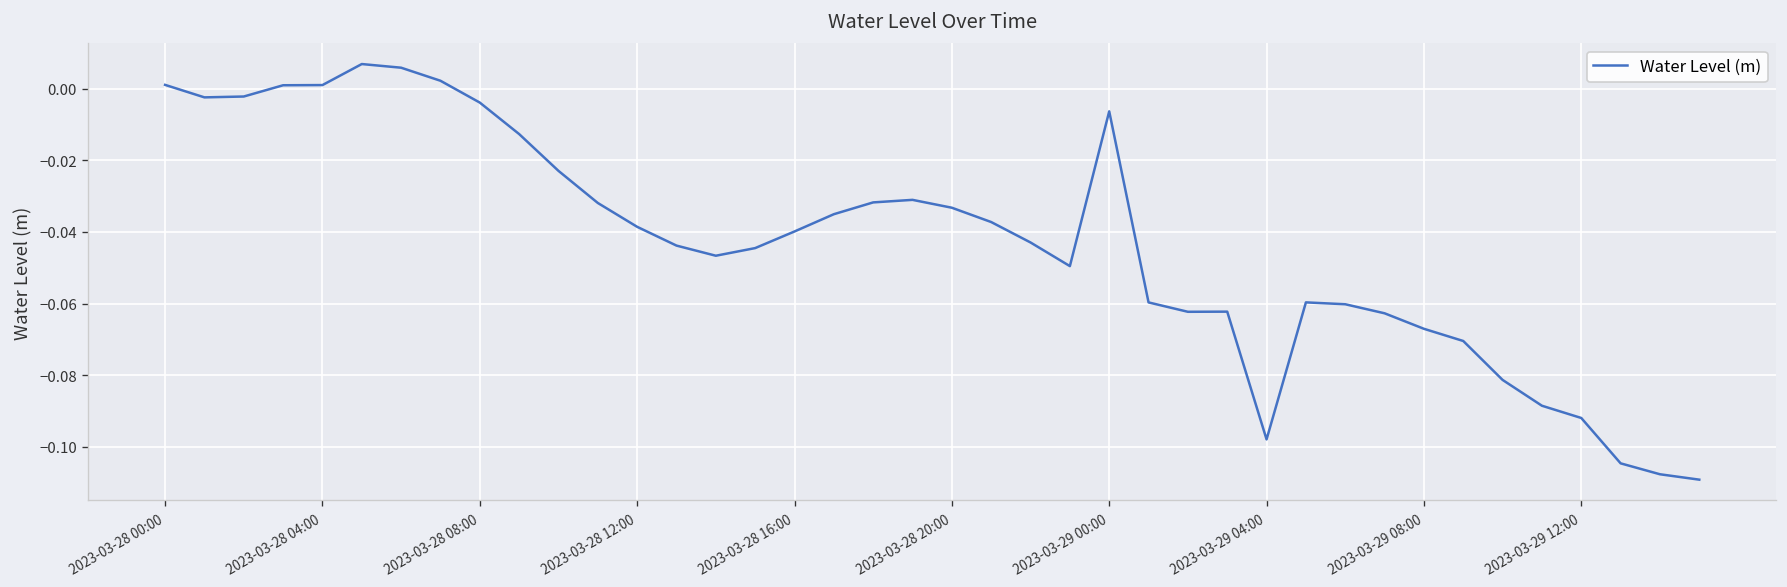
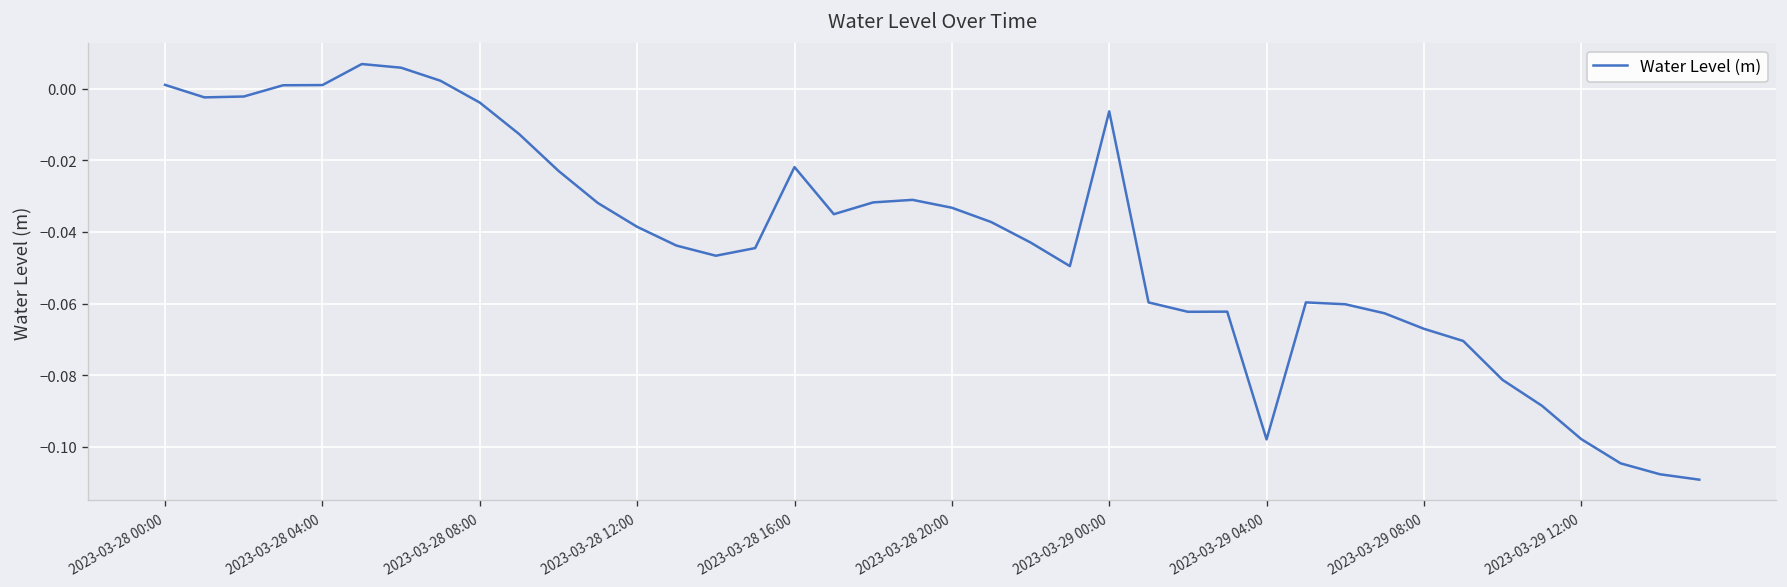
2023-03-28 16:00: -0.040 -> -0.022
2023-03-29 12:00: -0.092 -> -0.098
